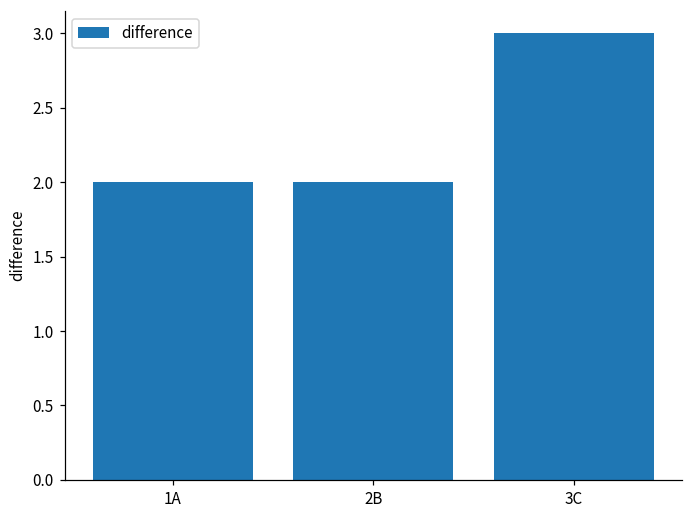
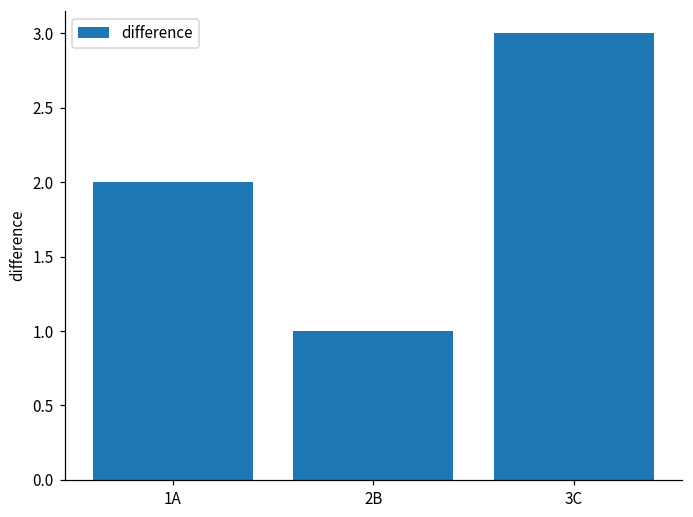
2B: 2 -> 1
